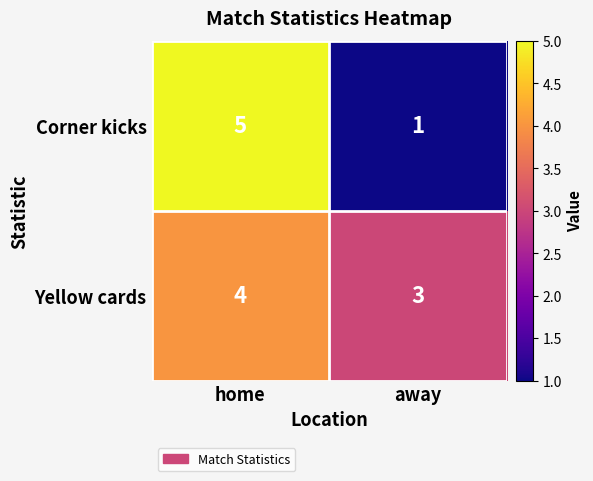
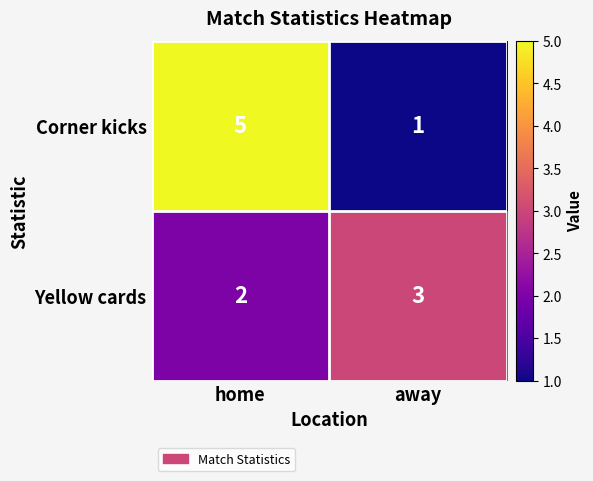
Yellow cards, home: 4 -> 2
